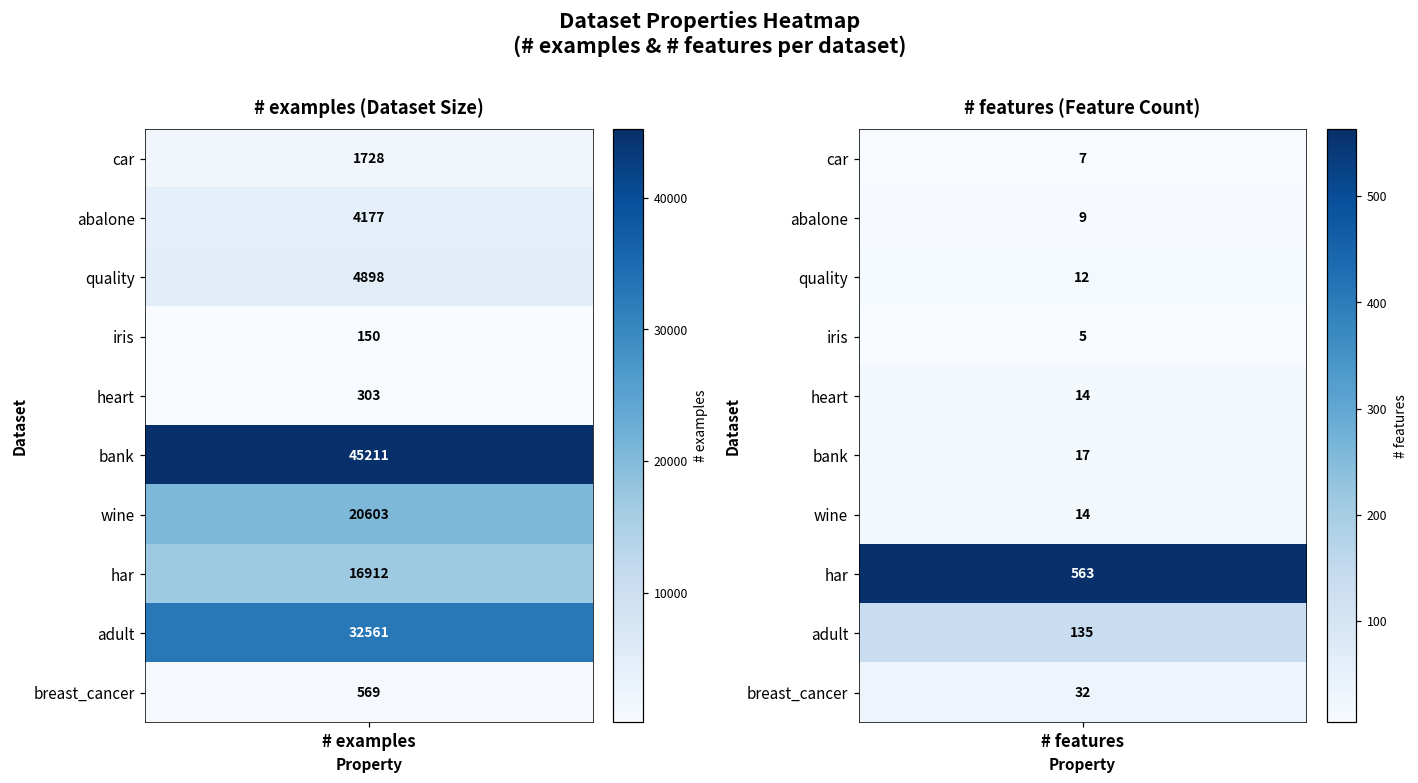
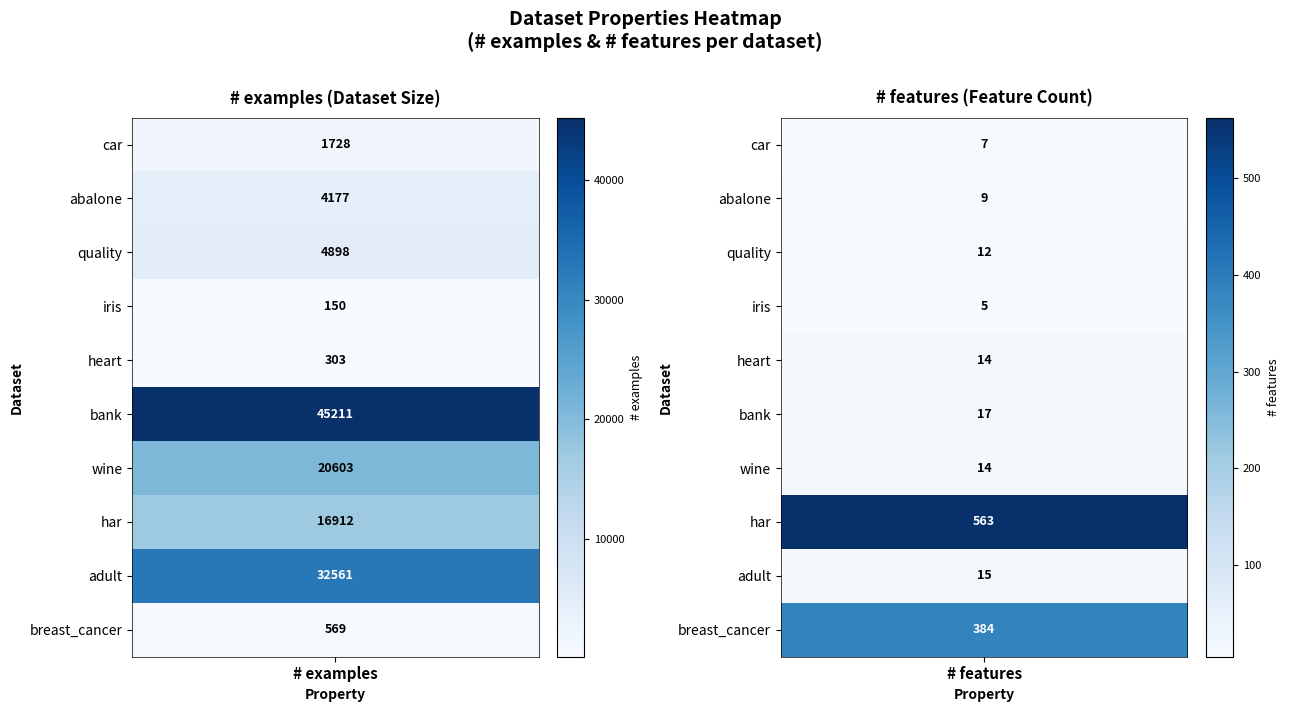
# features (Feature Count), adult, # features: 135 -> 15
# features (Feature Count), breast_cancer, # features: 32 -> 384
